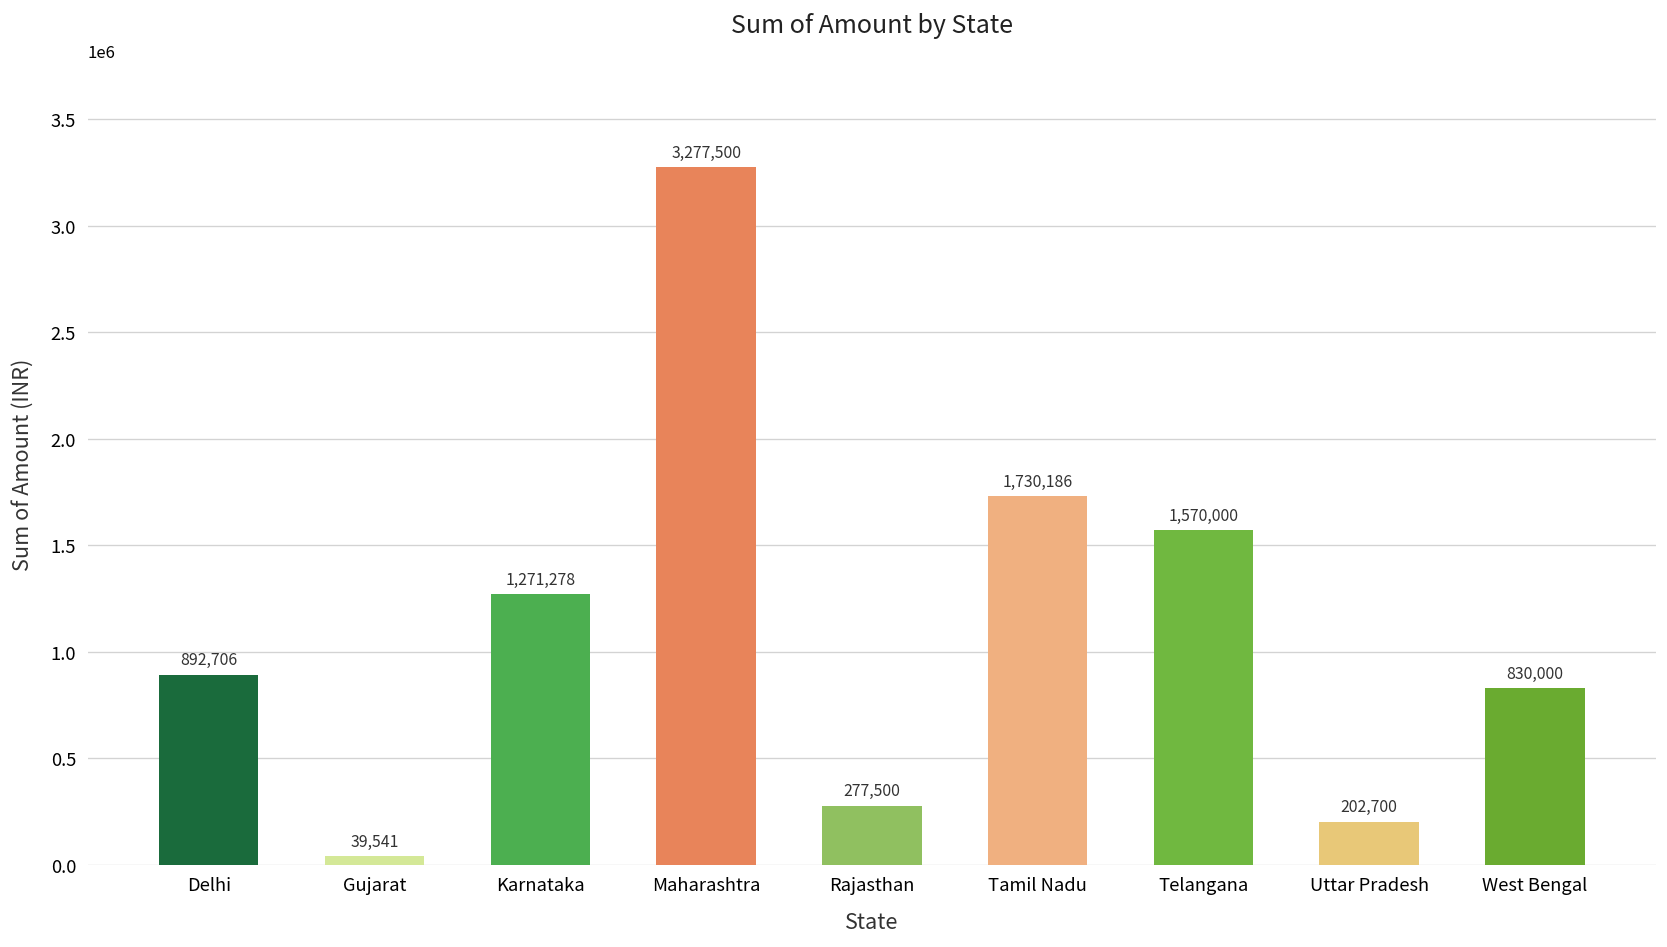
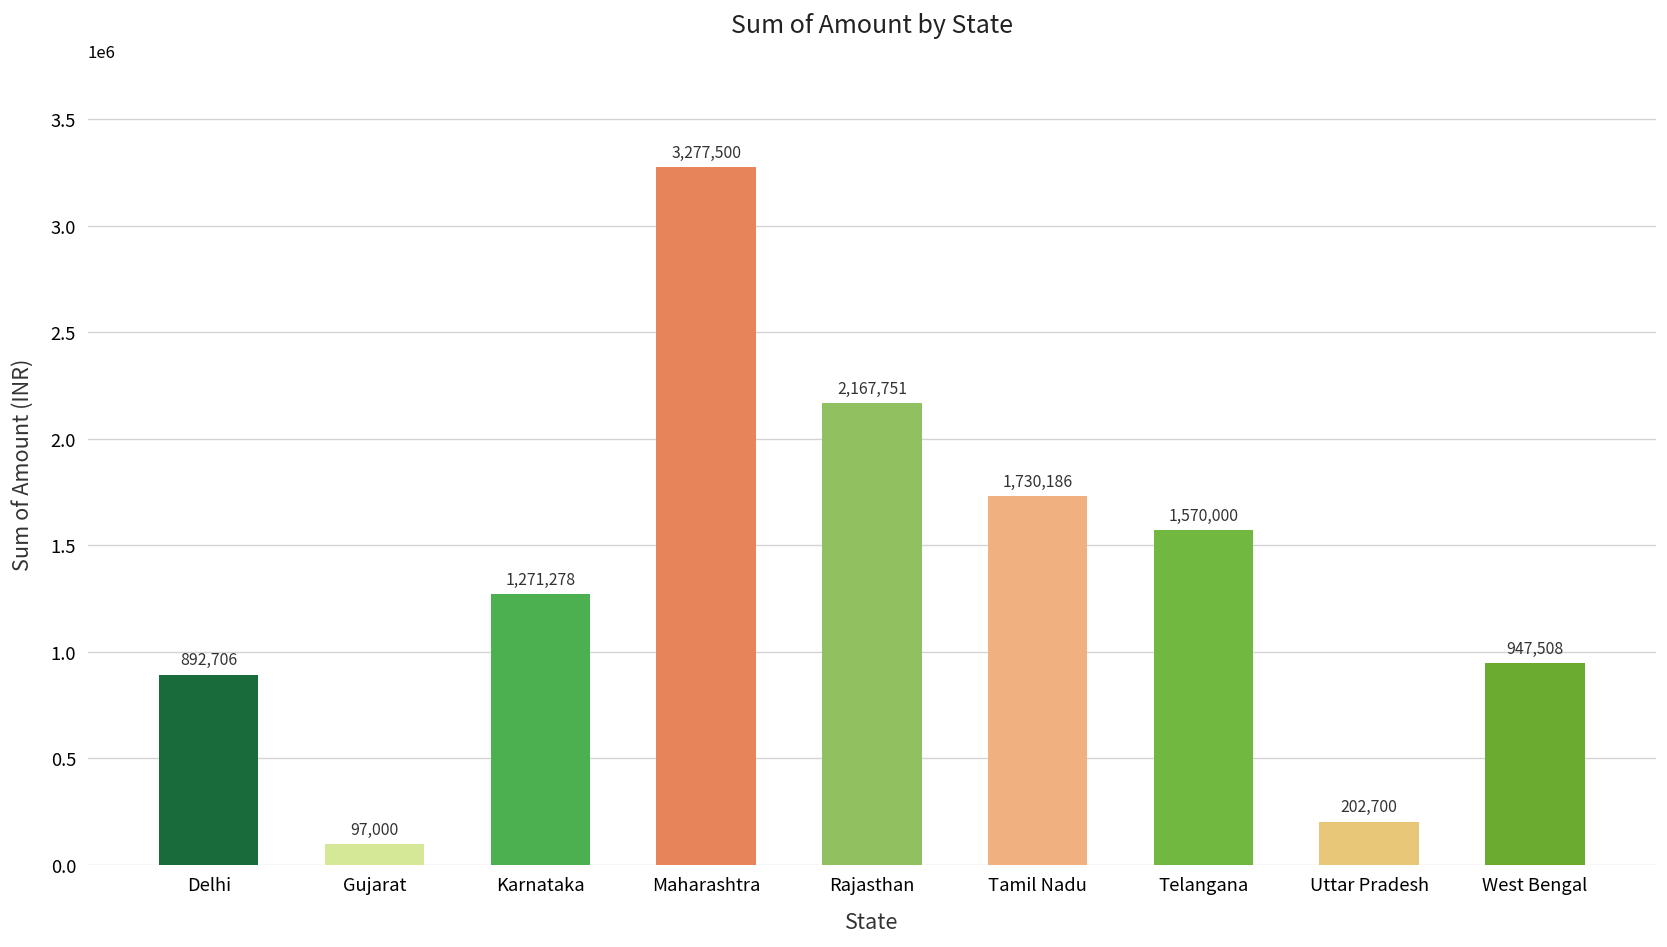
Gujarat: 39,541 -> 97,000
Rajasthan: 277,500 -> 2,167,751
West Bengal: 830,000 -> 947,508
